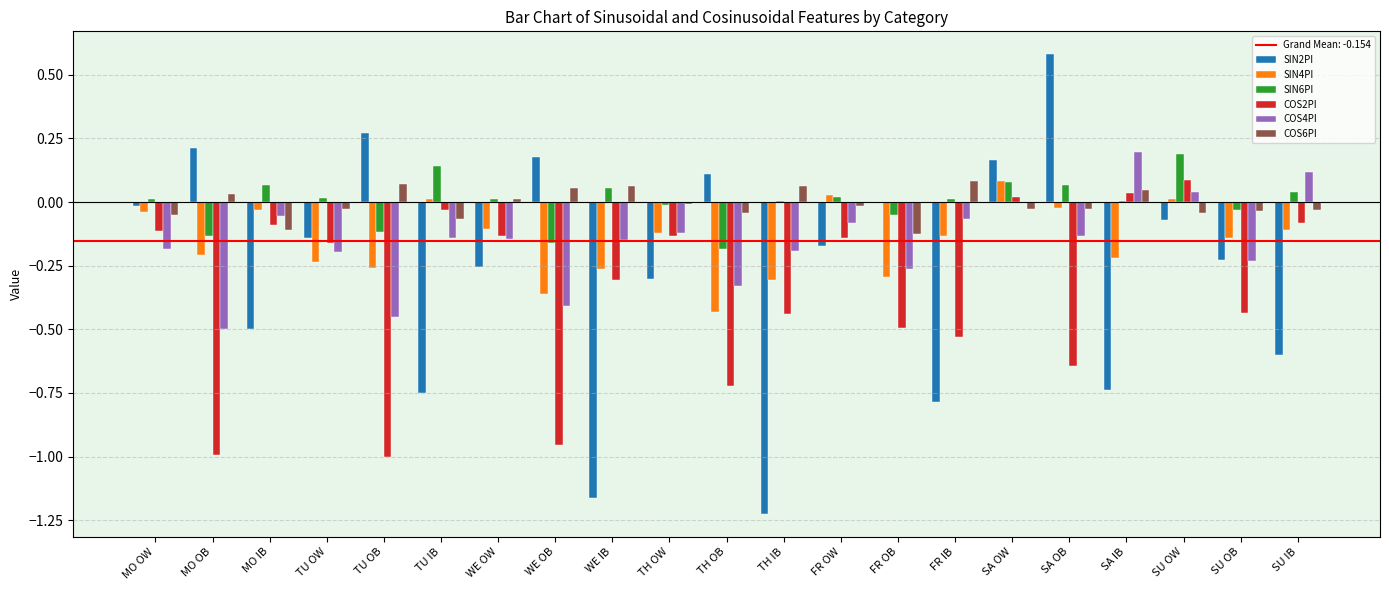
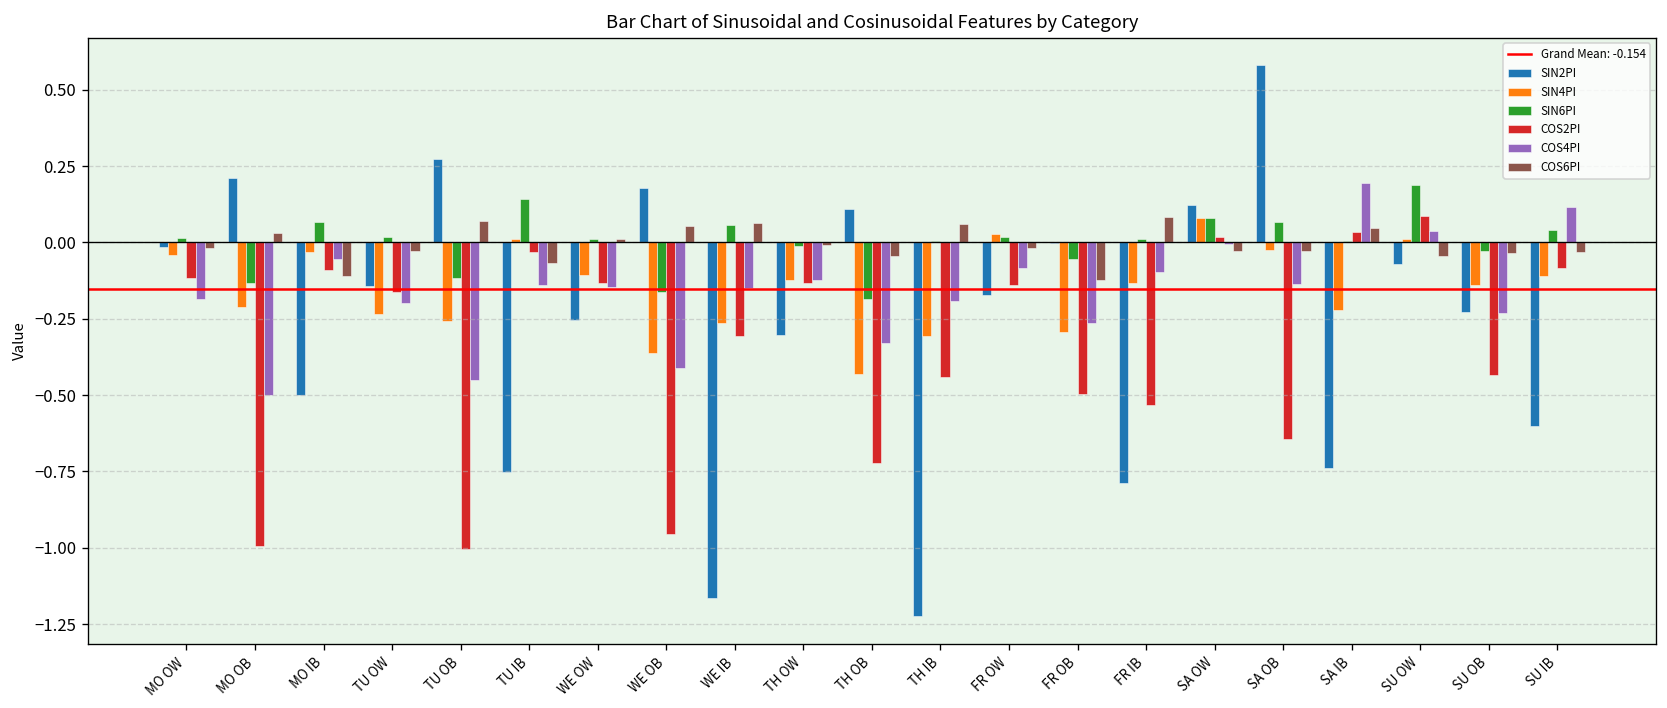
COS6PI, MO OW: -0.05 -> -0.02
COS4PI, FR IB: -0.07 -> -0.10
SIN2PI, SA OW: 0.17 -> 0.12
